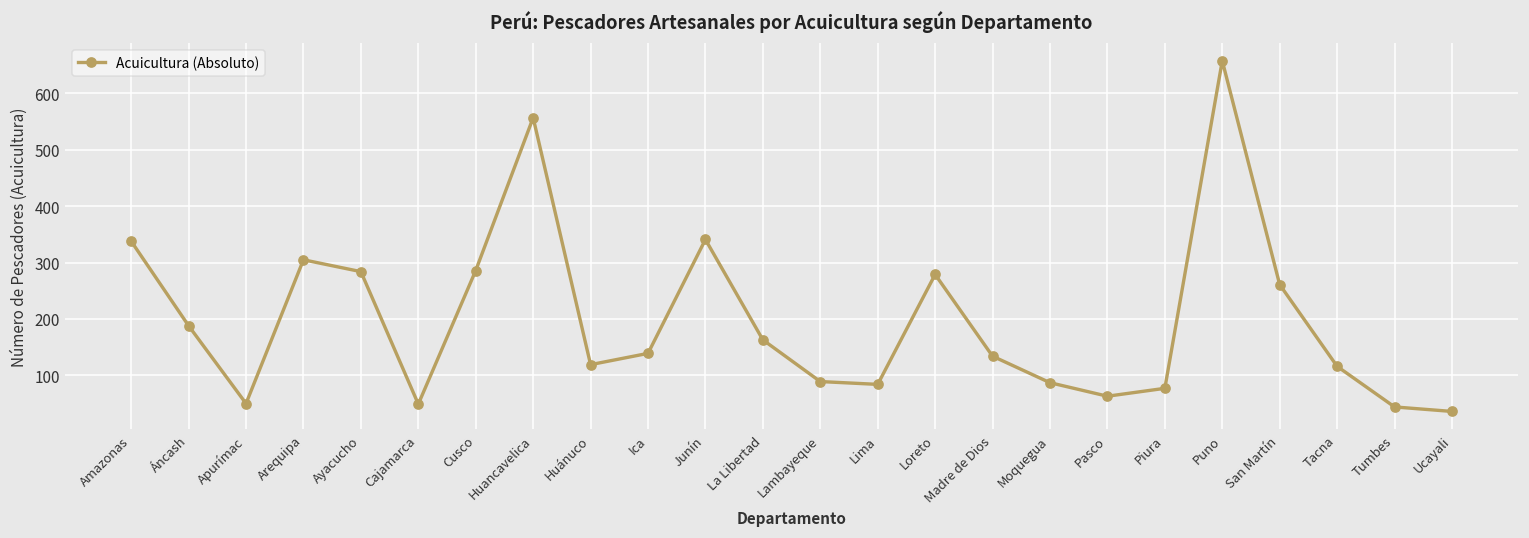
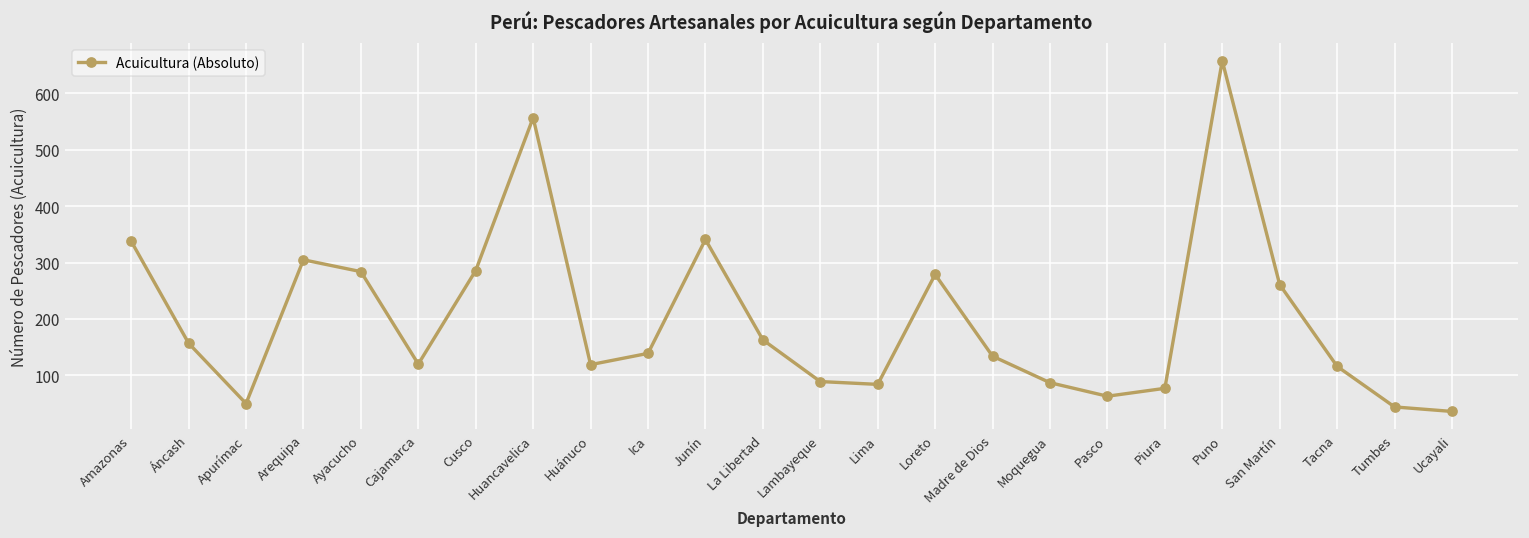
Áncash: 190 -> 160
Cajamarca: 50 -> 120
